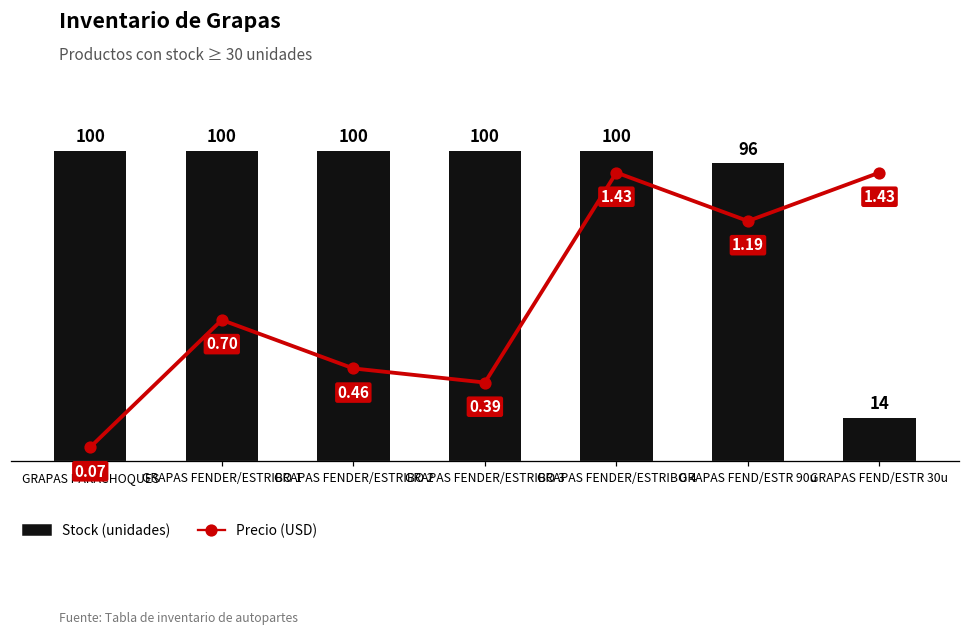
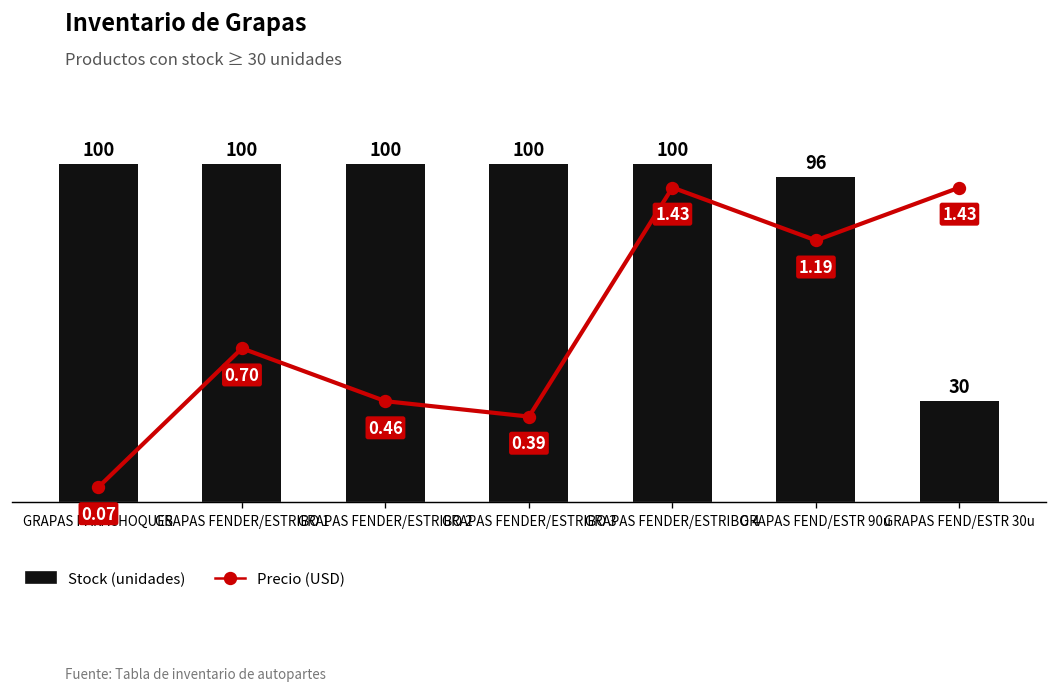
Stock (unidades), GRAPAS FEND/ESTR 30u: 14 -> 30
